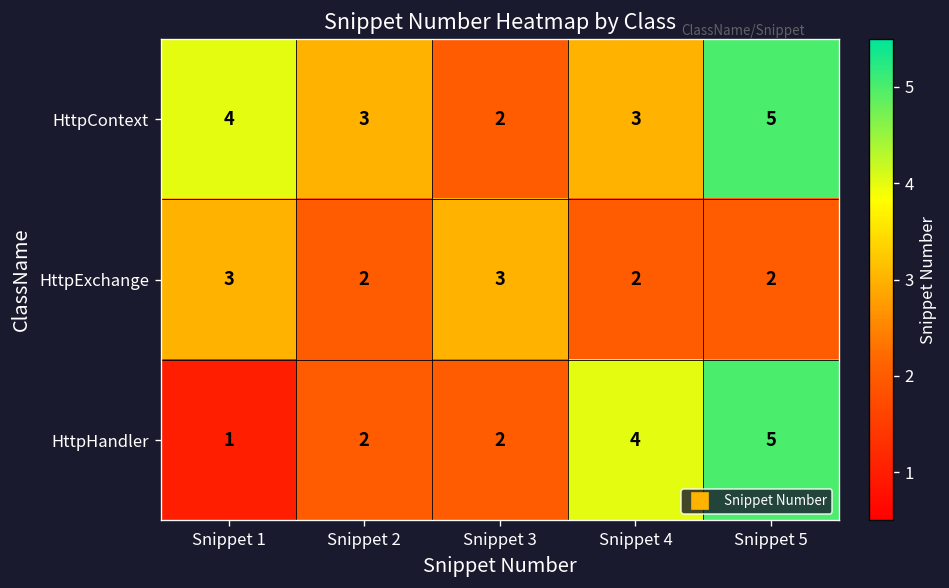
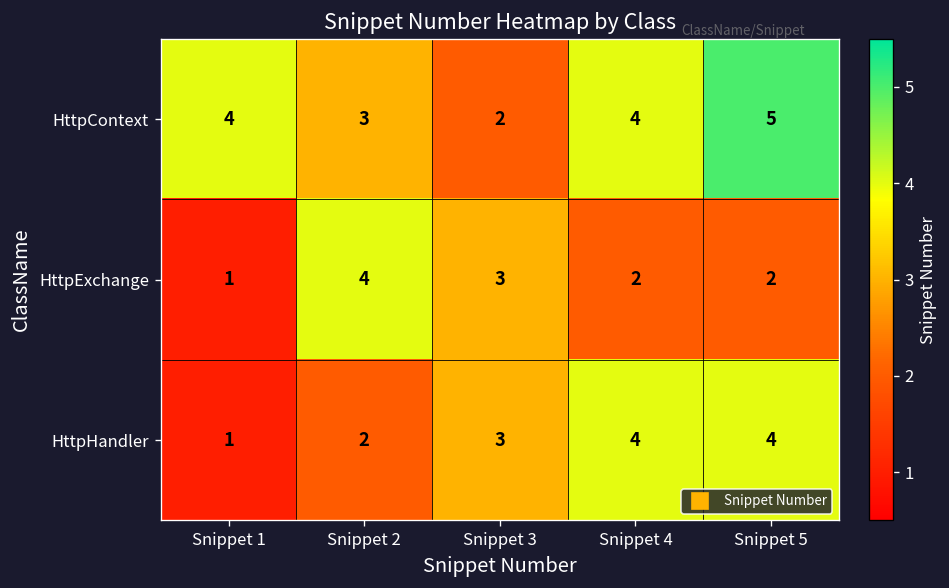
HttpContext, Snippet 4: 3 -> 4
HttpExchange, Snippet 1: 3 -> 1
HttpExchange, Snippet 2: 2 -> 4
HttpHandler, Snippet 3: 2 -> 3
HttpHandler, Snippet 5: 5 -> 4
